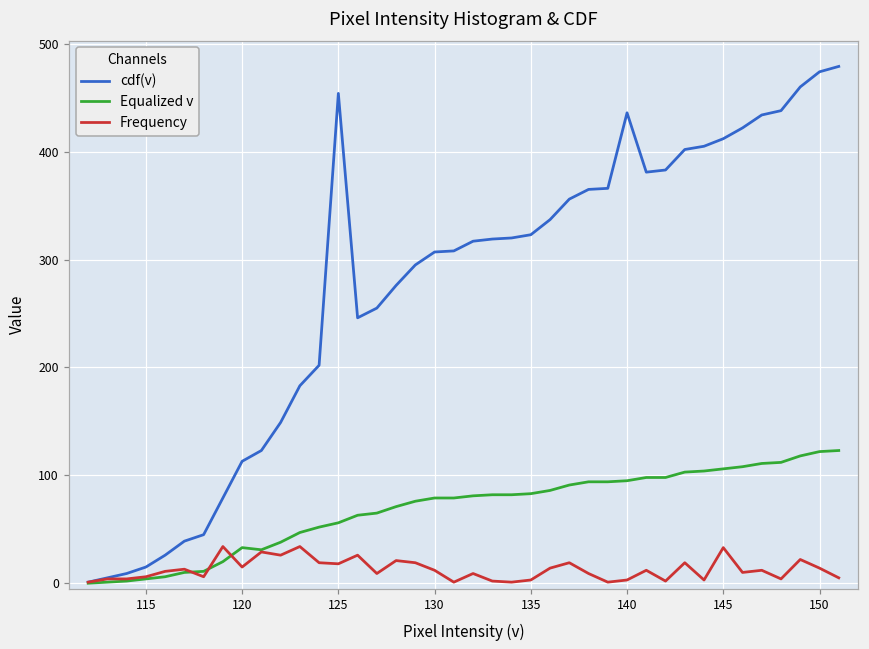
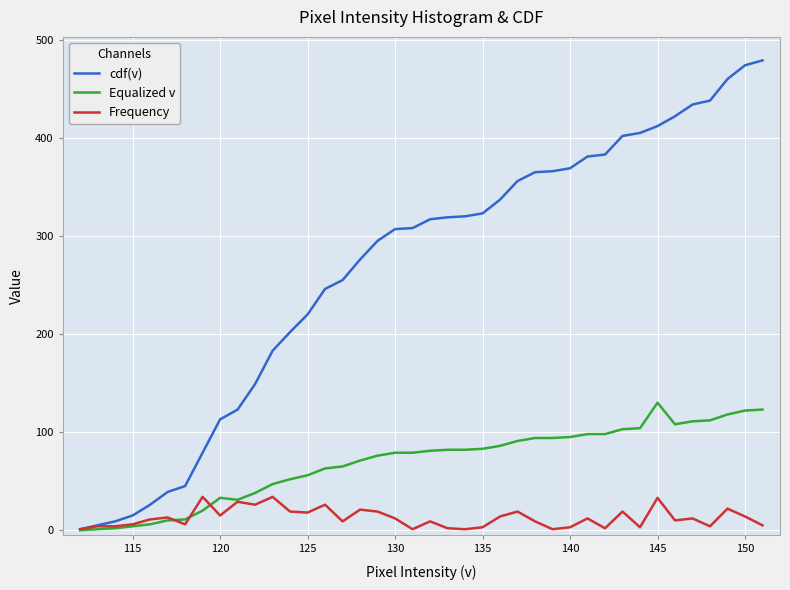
cdf(v), 125: 450 -> 220
cdf(v), 140: 440 -> 370
Equalized v, 145: 110 -> 130
